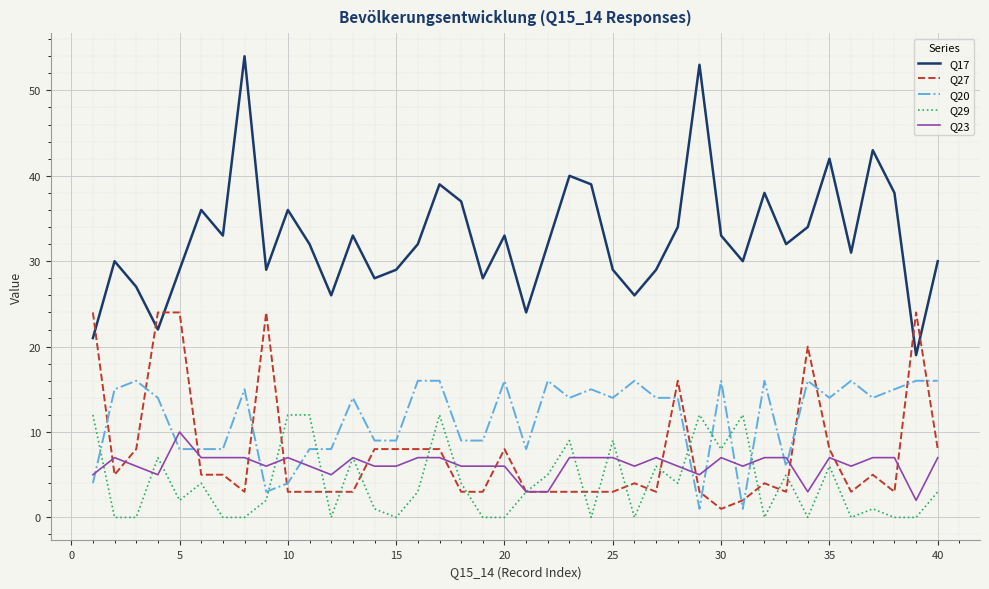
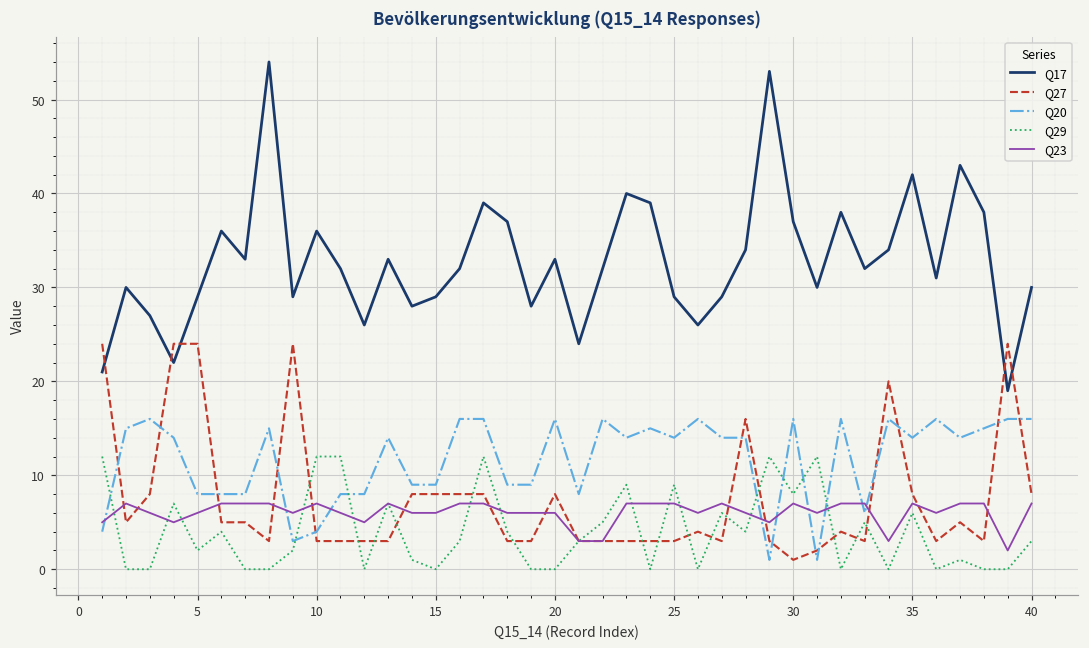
Q23, 5: 10 -> 6
Q17, 30: 33 -> 37
